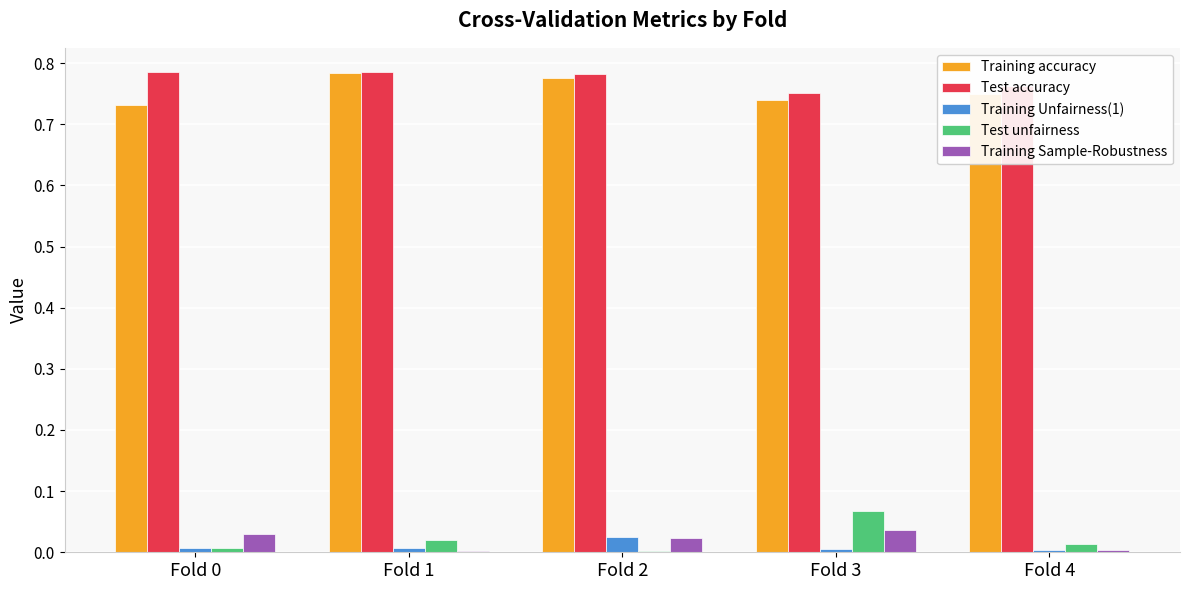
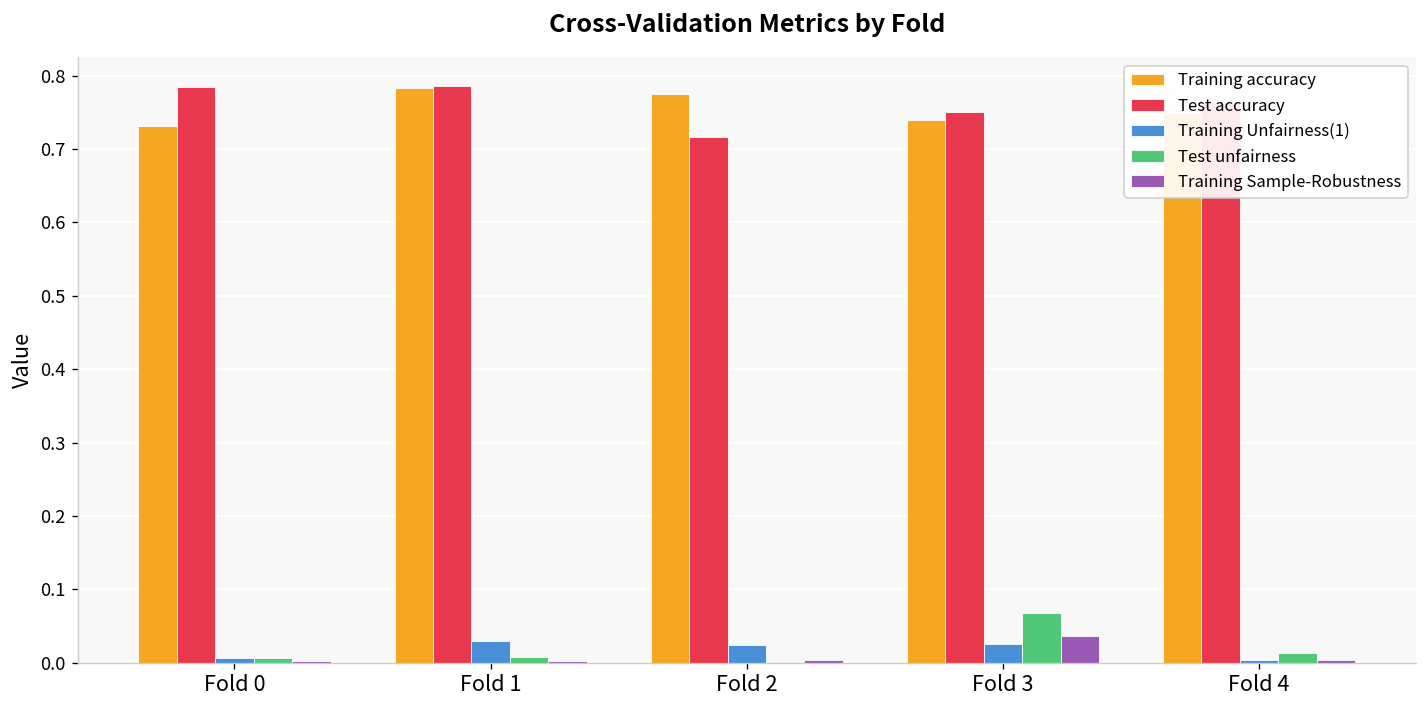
Training Sample-Robustness, Fold 0: 0.03 -> 0.00
Training Unfairness(1), Fold 1: 0.01 -> 0.03
Test unfairness, Fold 1: 0.02 -> 0.01
Test accuracy, Fold 2: 0.78 -> 0.72
Training Sample-Robustness, Fold 2: 0.02 -> 0.00
Training Unfairness(1), Fold 3: 0.00 -> 0.03
